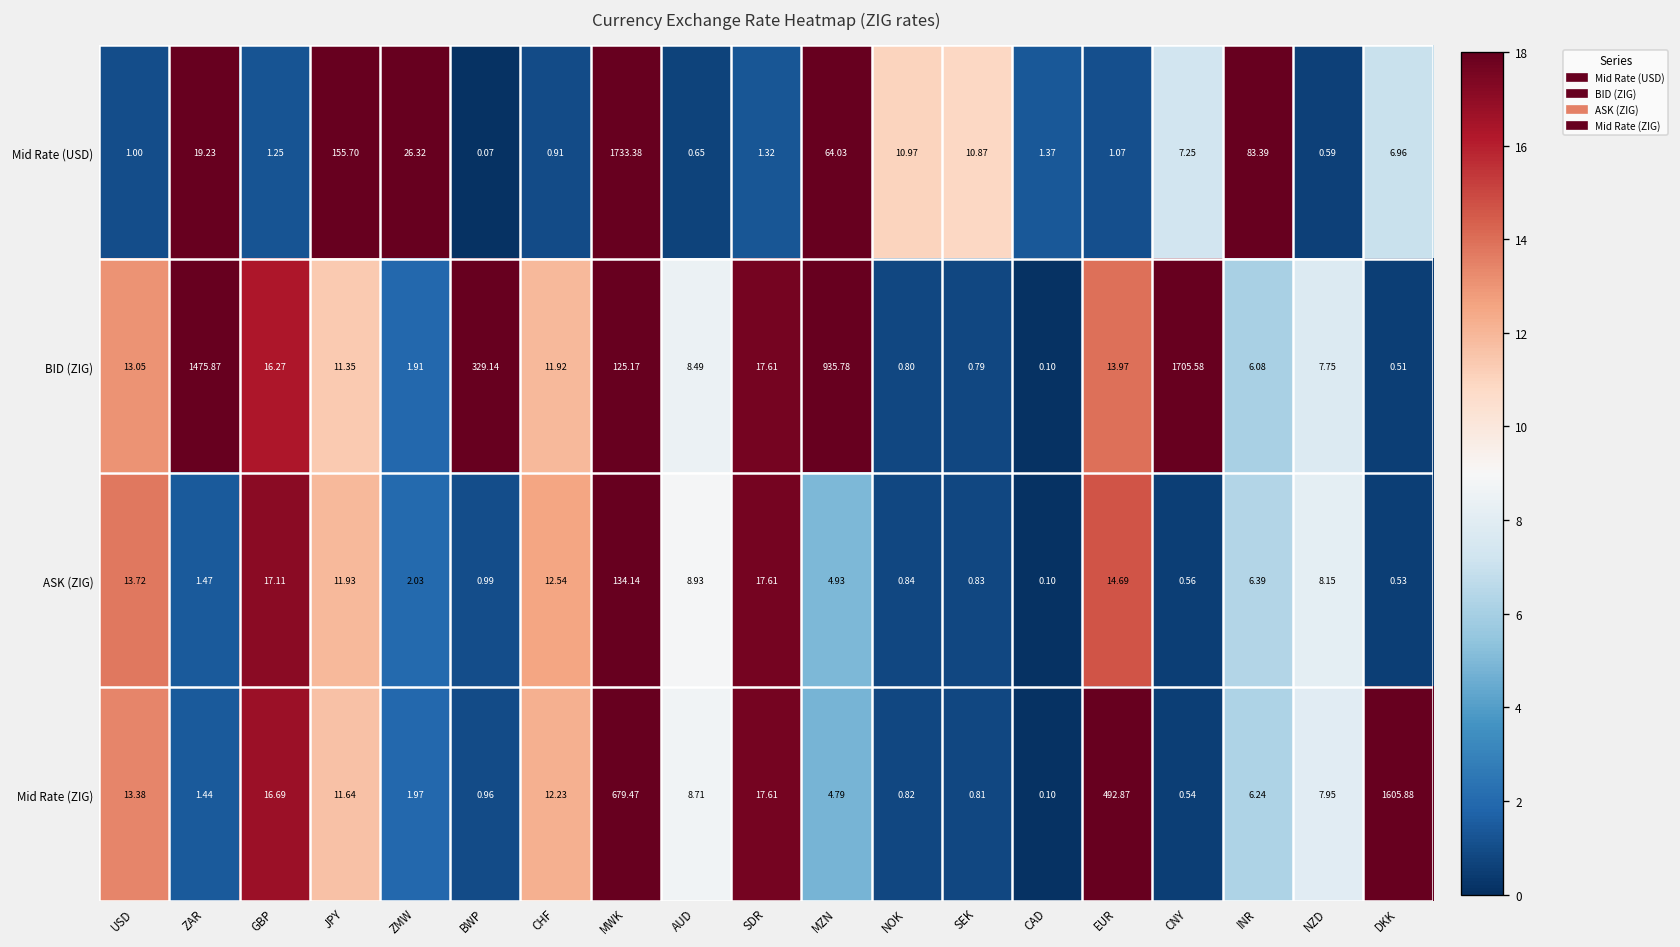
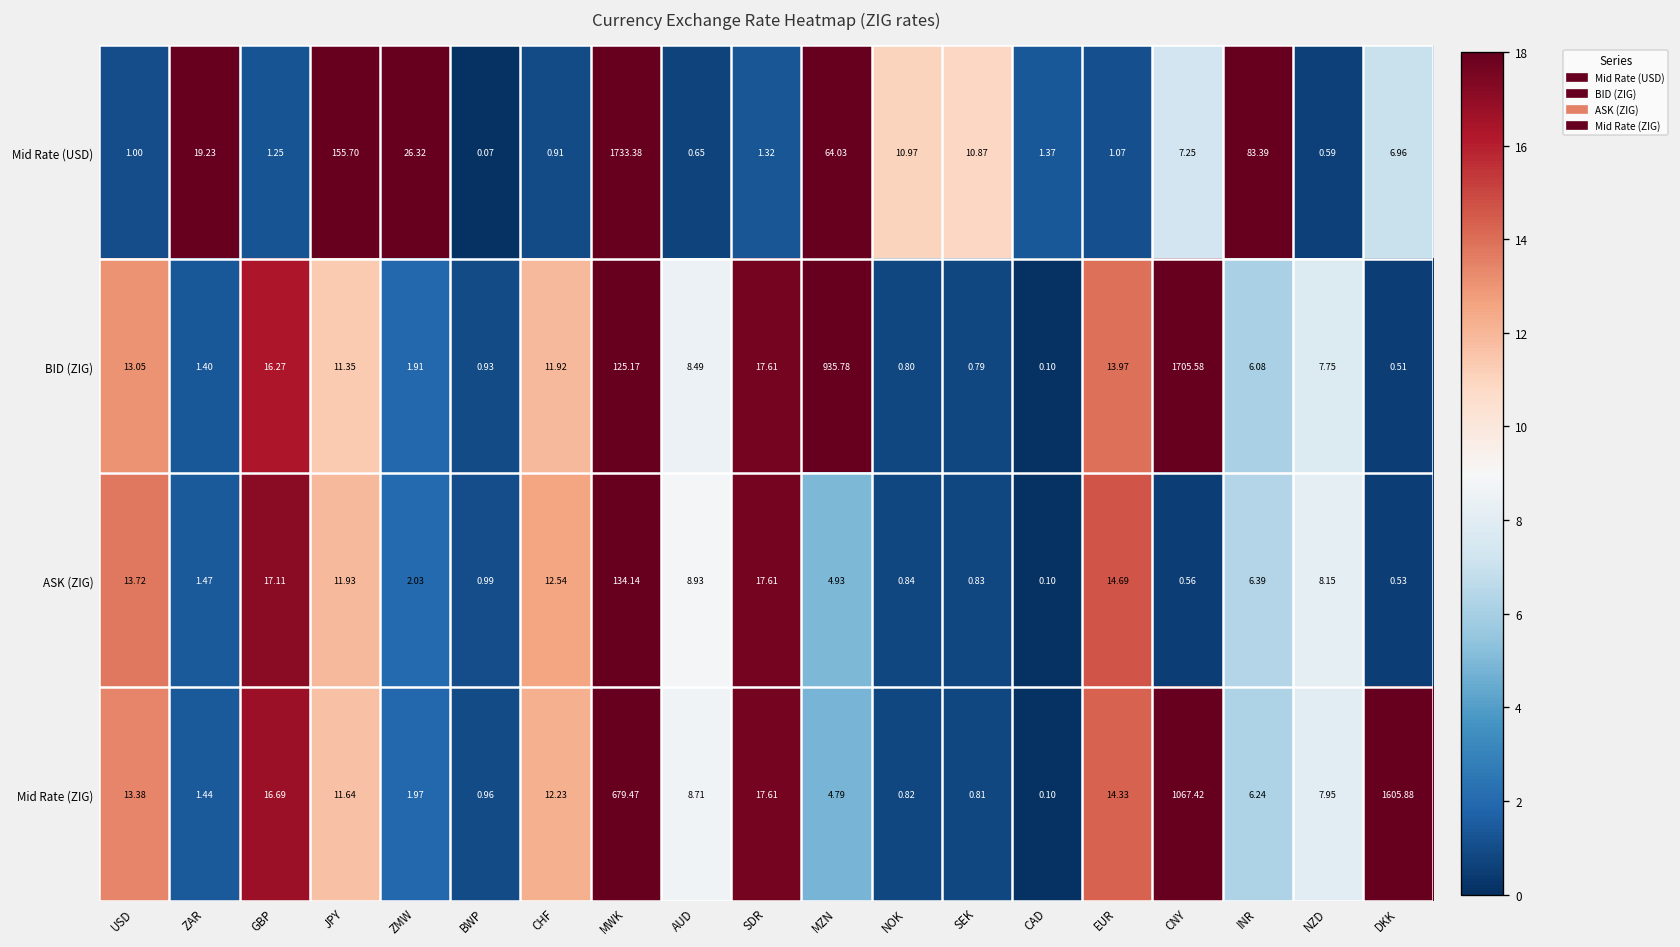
BID (ZIG), ZAR: 1475.87 -> 1.40
BID (ZIG), BWP: 329.14 -> 0.93
Mid Rate (ZIG), EUR: 492.87 -> 14.33
Mid Rate (ZIG), CNY: 0.54 -> 1067.42
